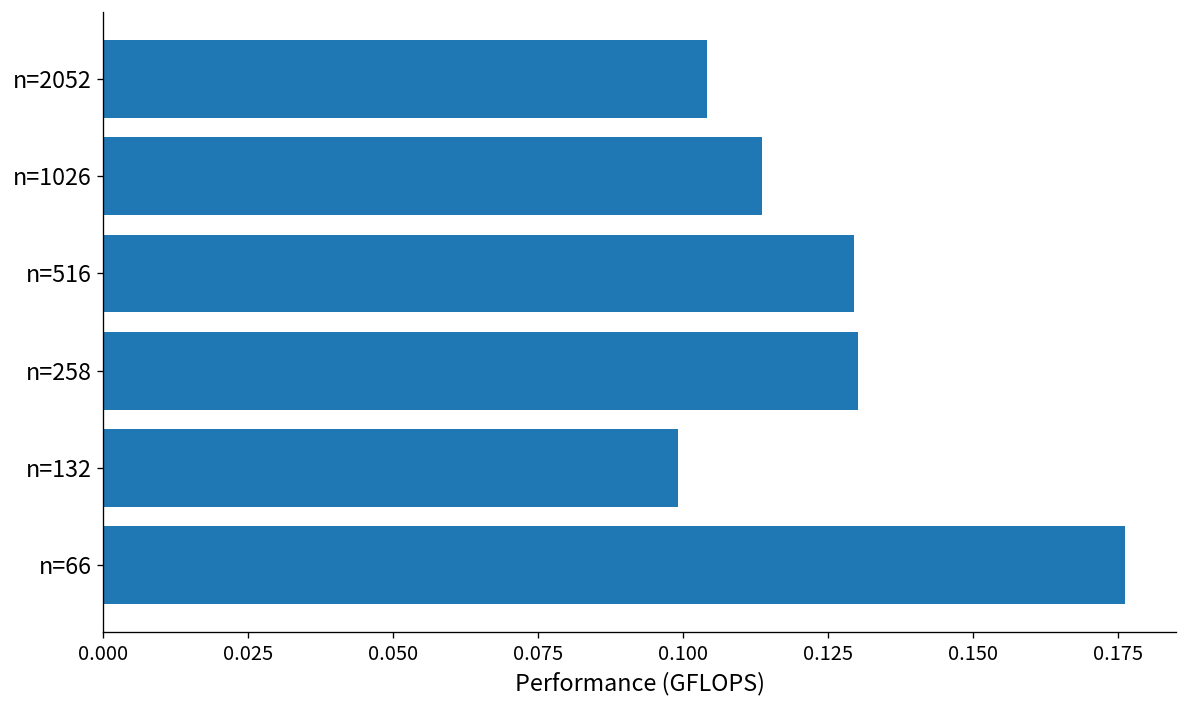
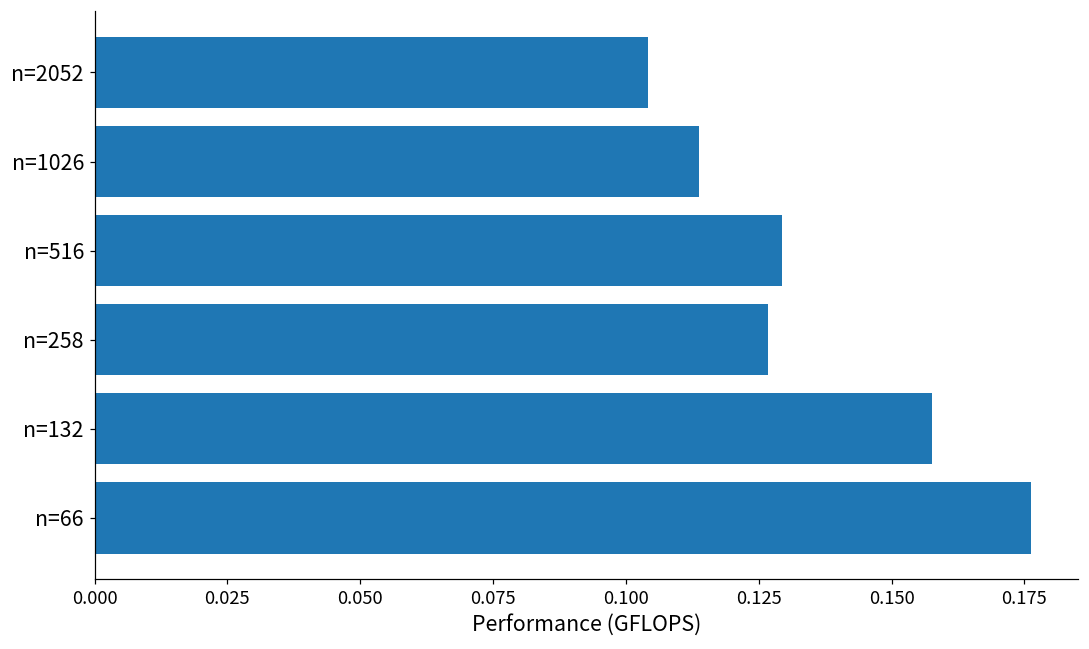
n=258: 0.130 -> 0.127
n=132: 0.099 -> 0.158
